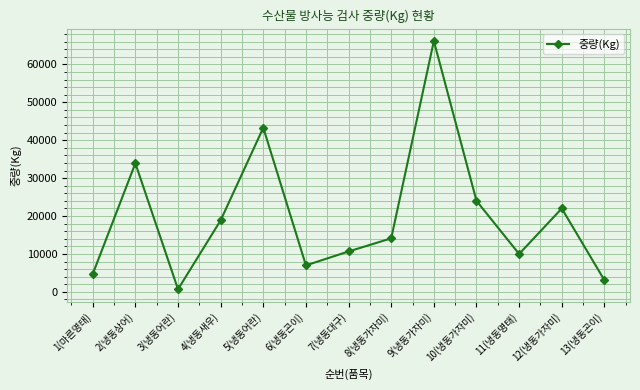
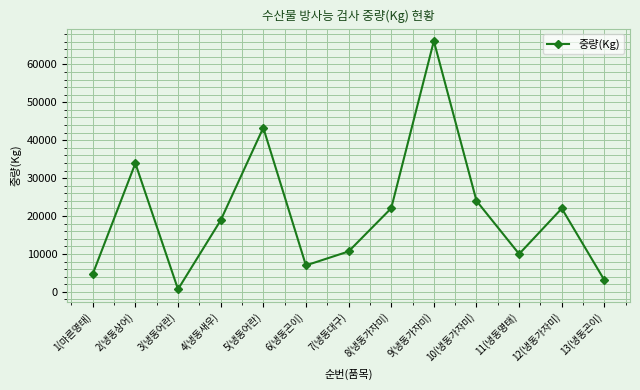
8(냉동가자미): 14000 -> 22000
